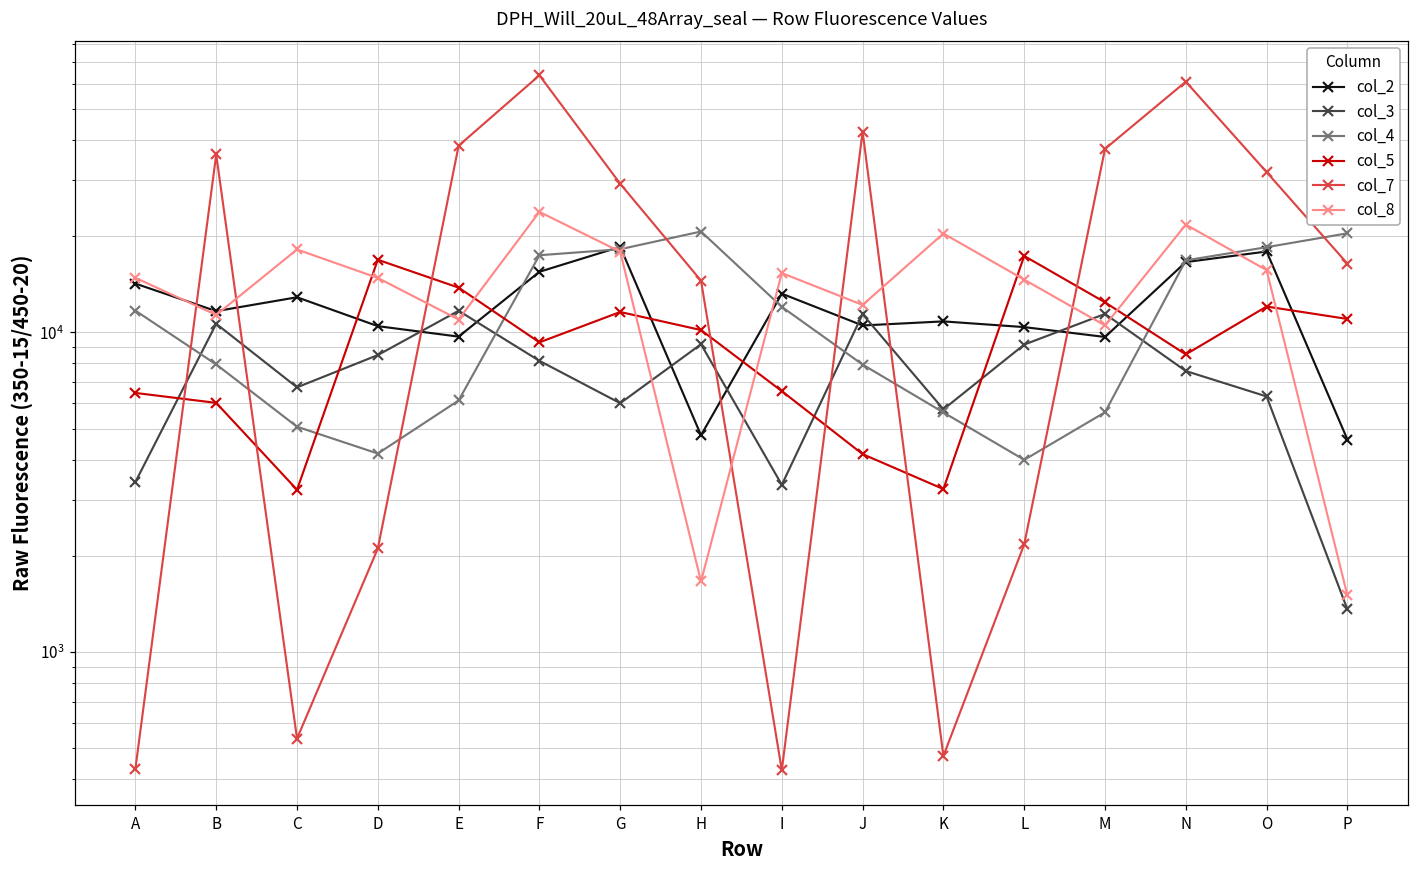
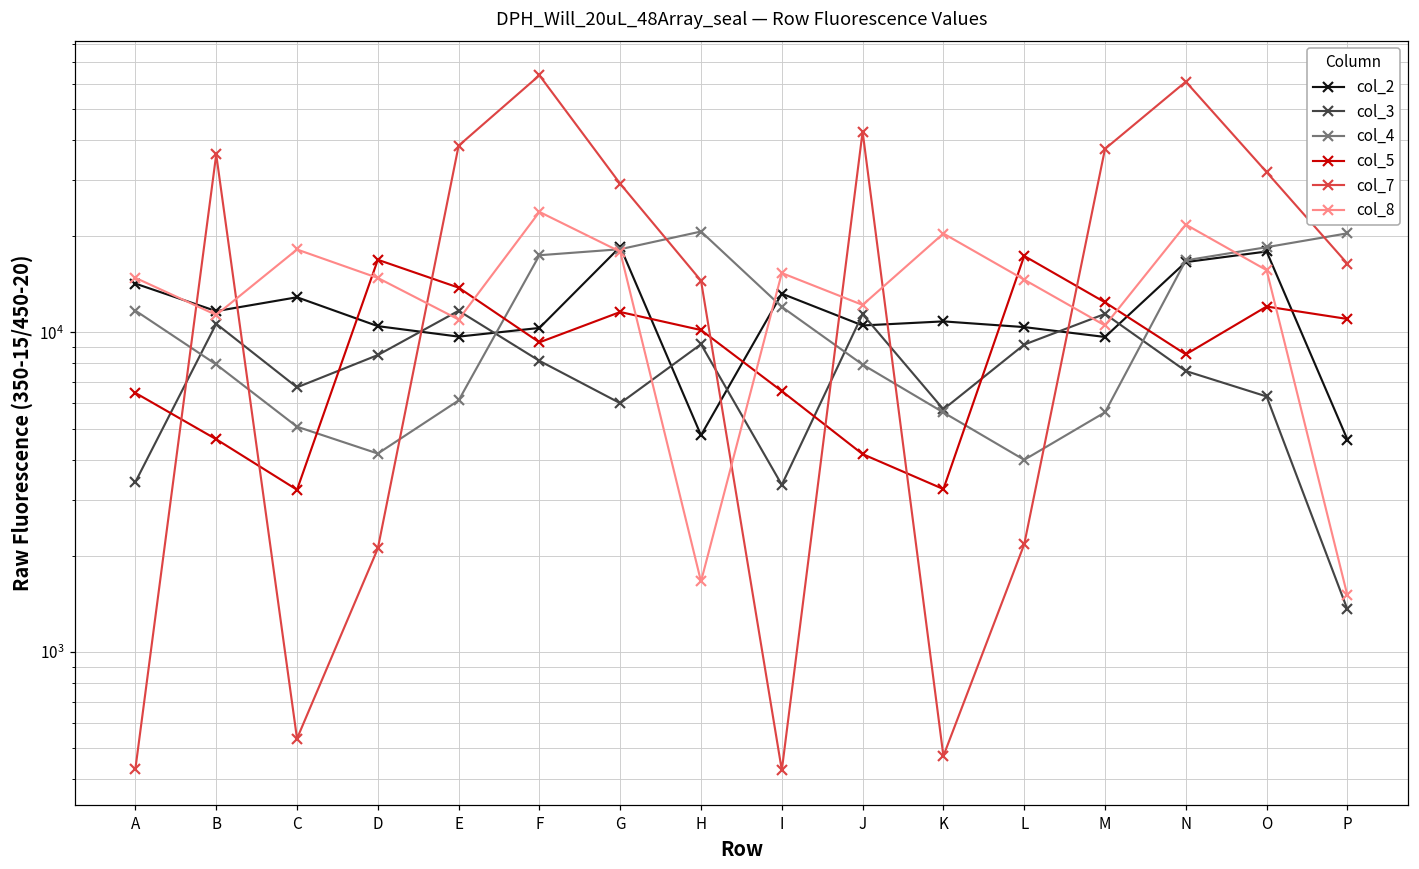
col_5, B: 6000 -> 4600
col_2, F: 15000 -> 10300
